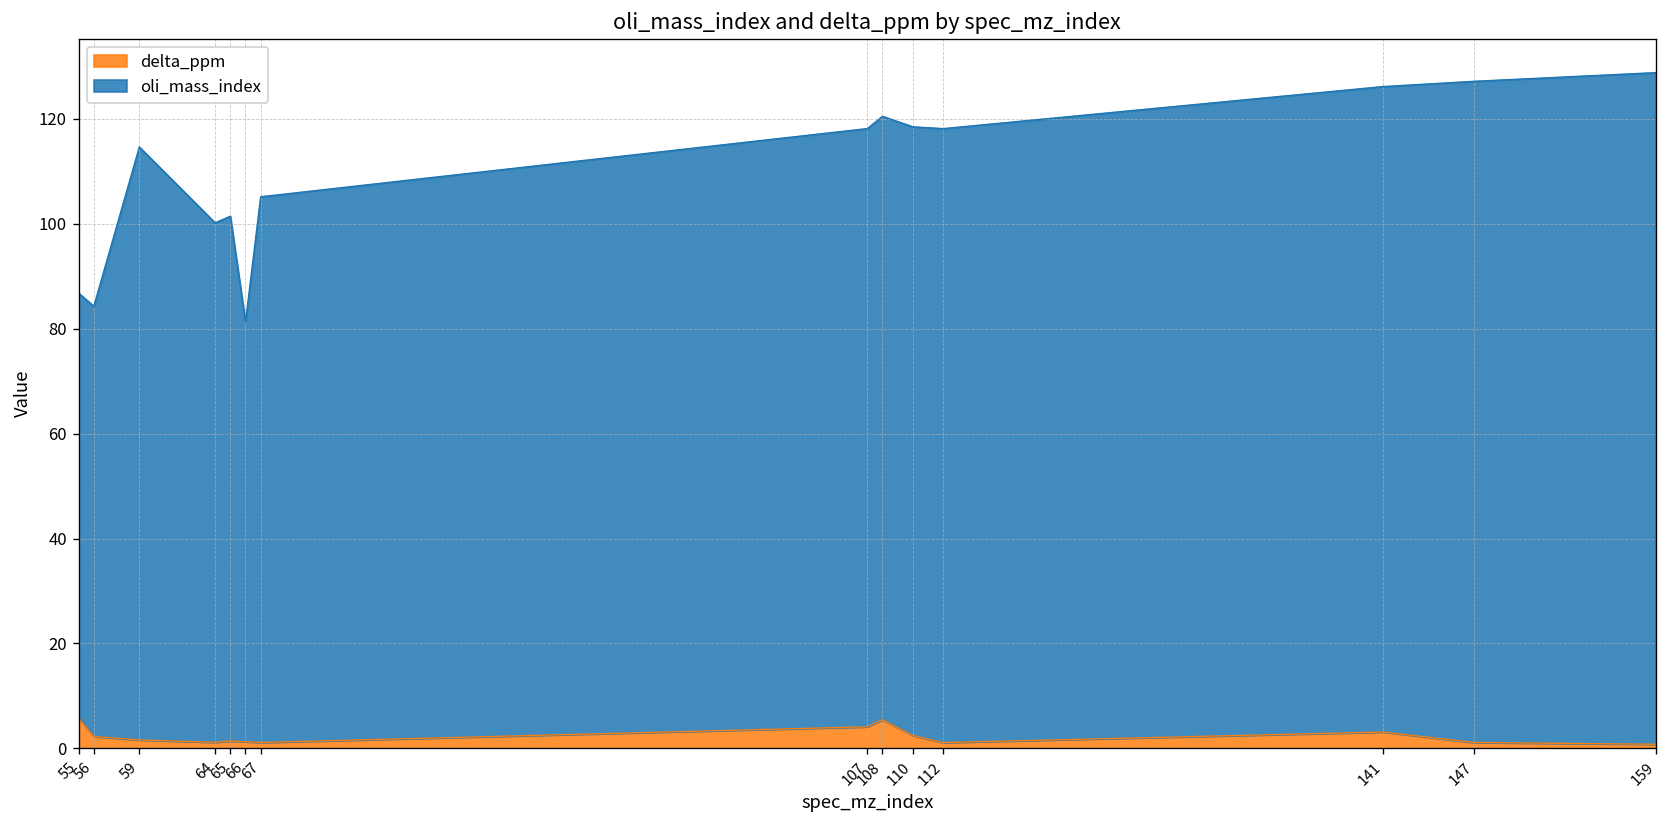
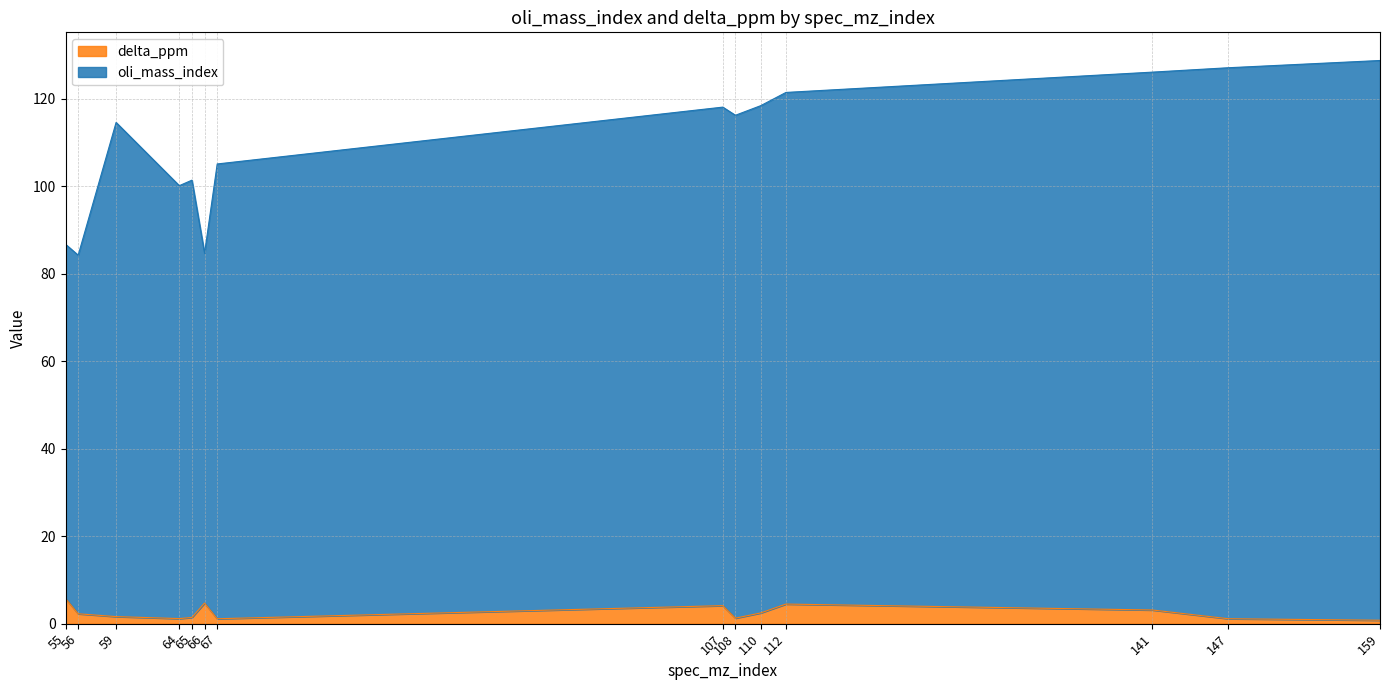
delta_ppm, 66: 1 -> 5
delta_ppm, 108: 5 -> 1
delta_ppm, 112: 1 -> 4
